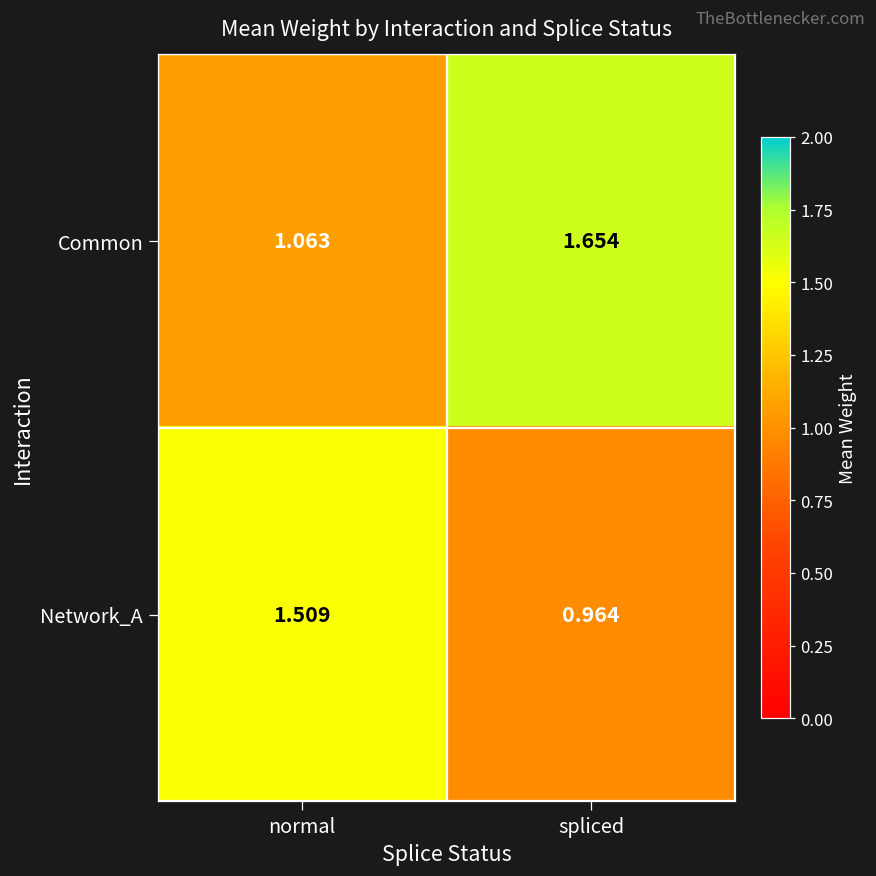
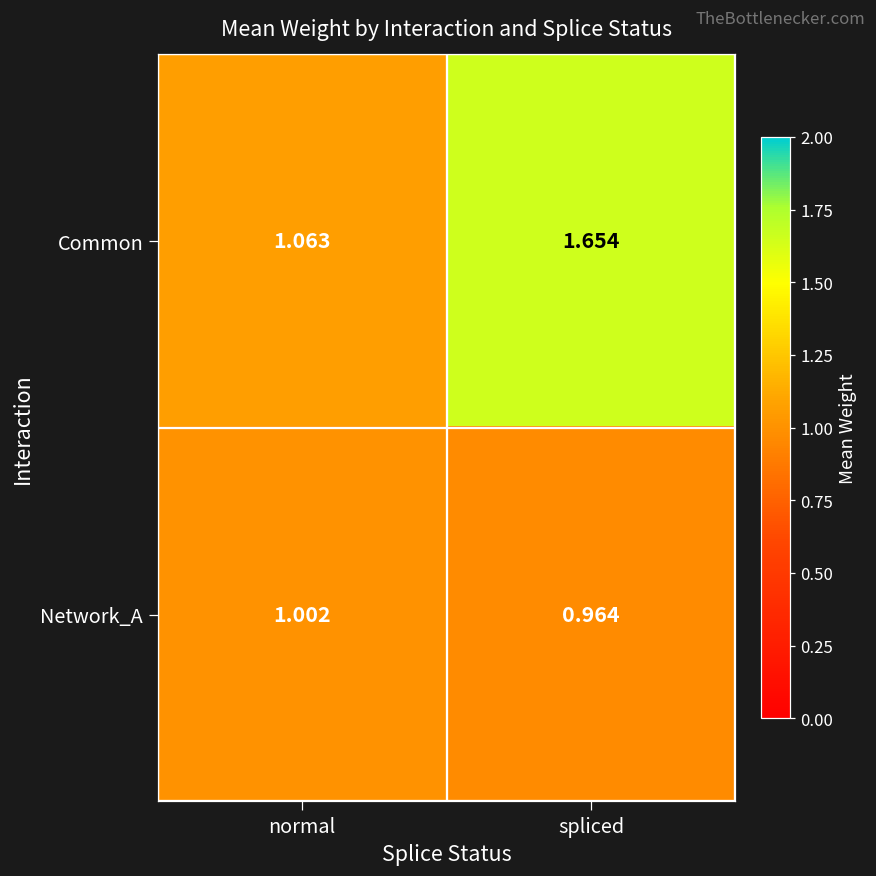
Network_A, normal: 1.509 -> 1.002
